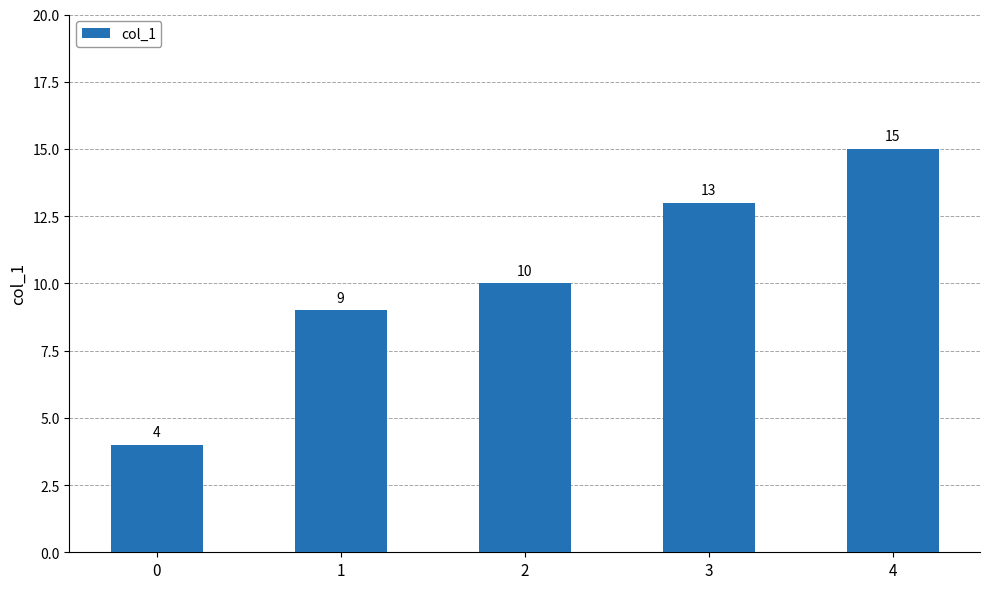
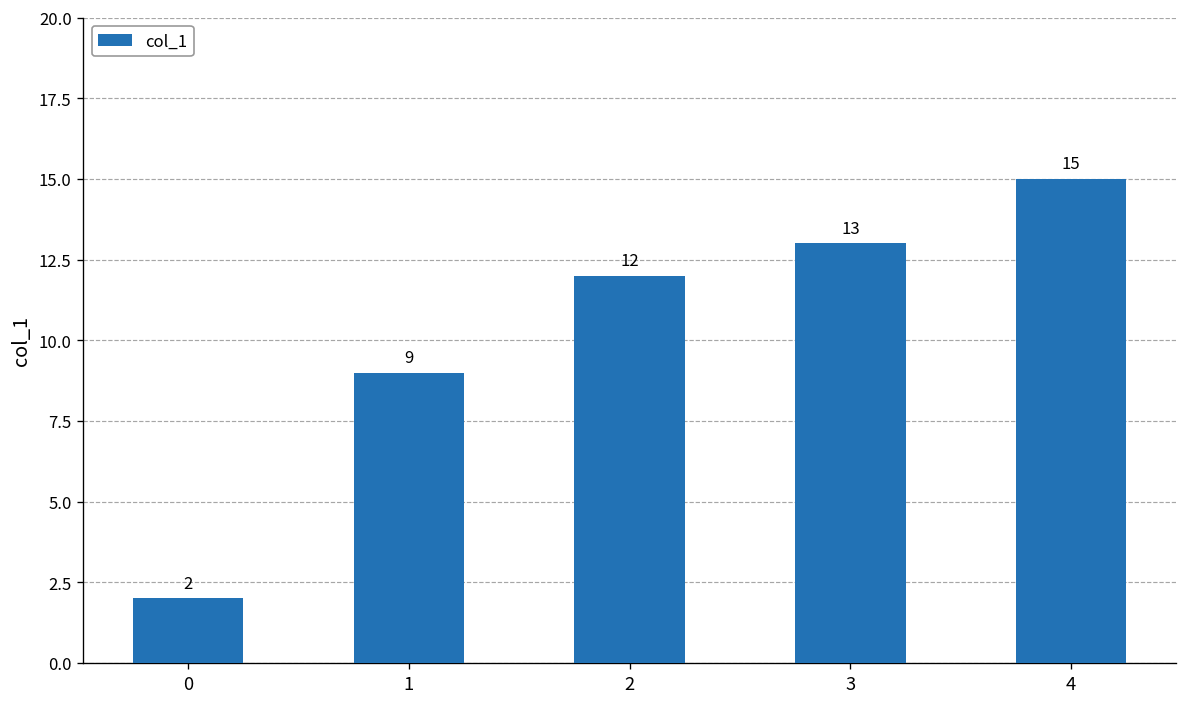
0: 4 -> 2
2: 10 -> 12
